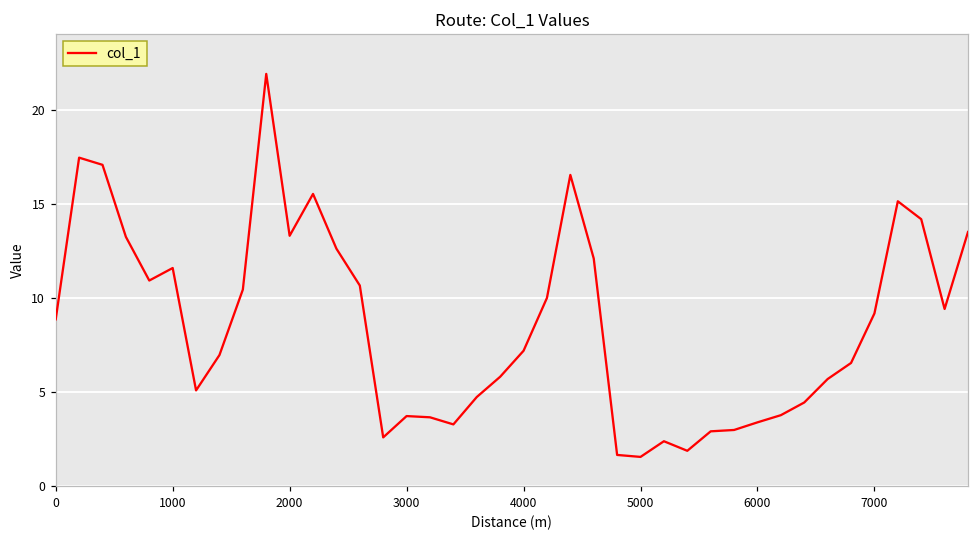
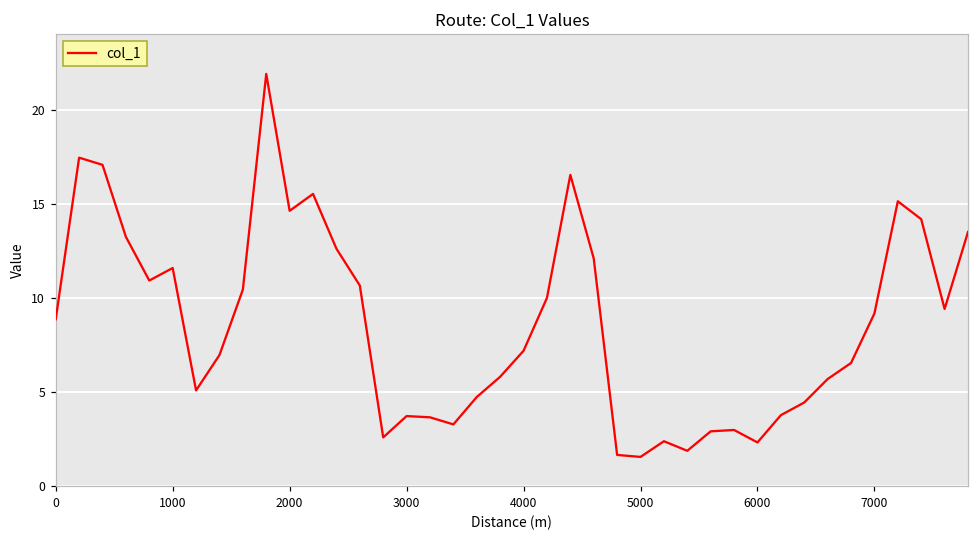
2000: 13.3 -> 14.6
6000: 3.4 -> 2.3
